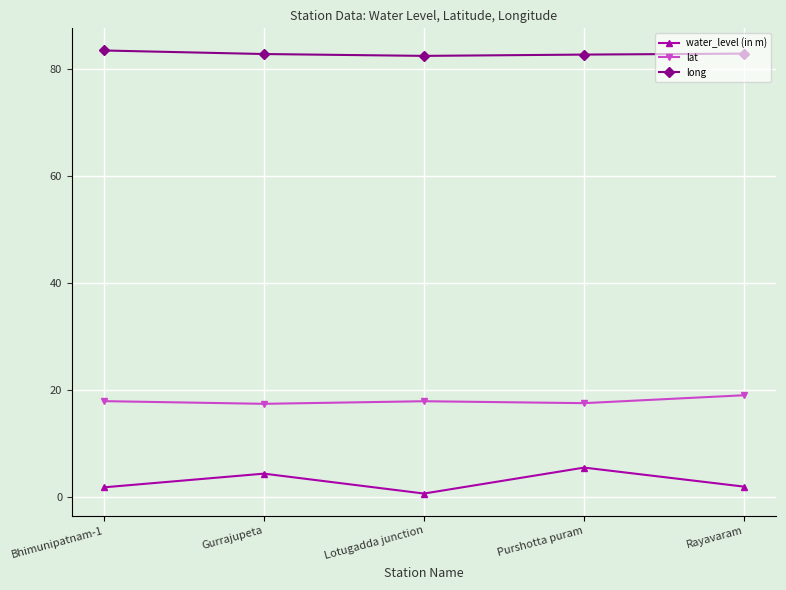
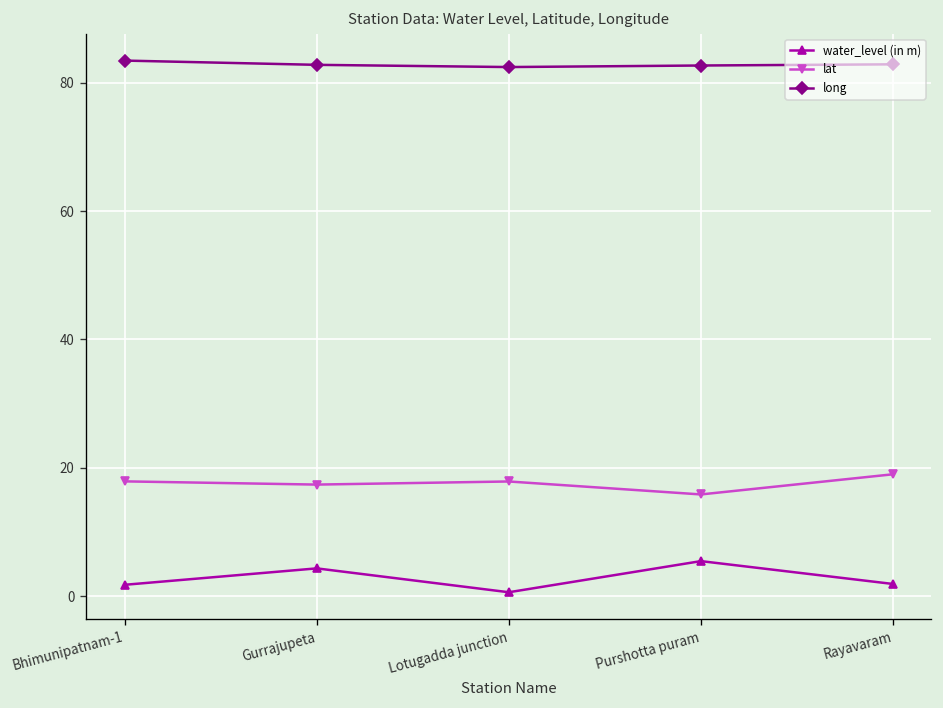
lat, Purshotta puram: 18 -> 16
